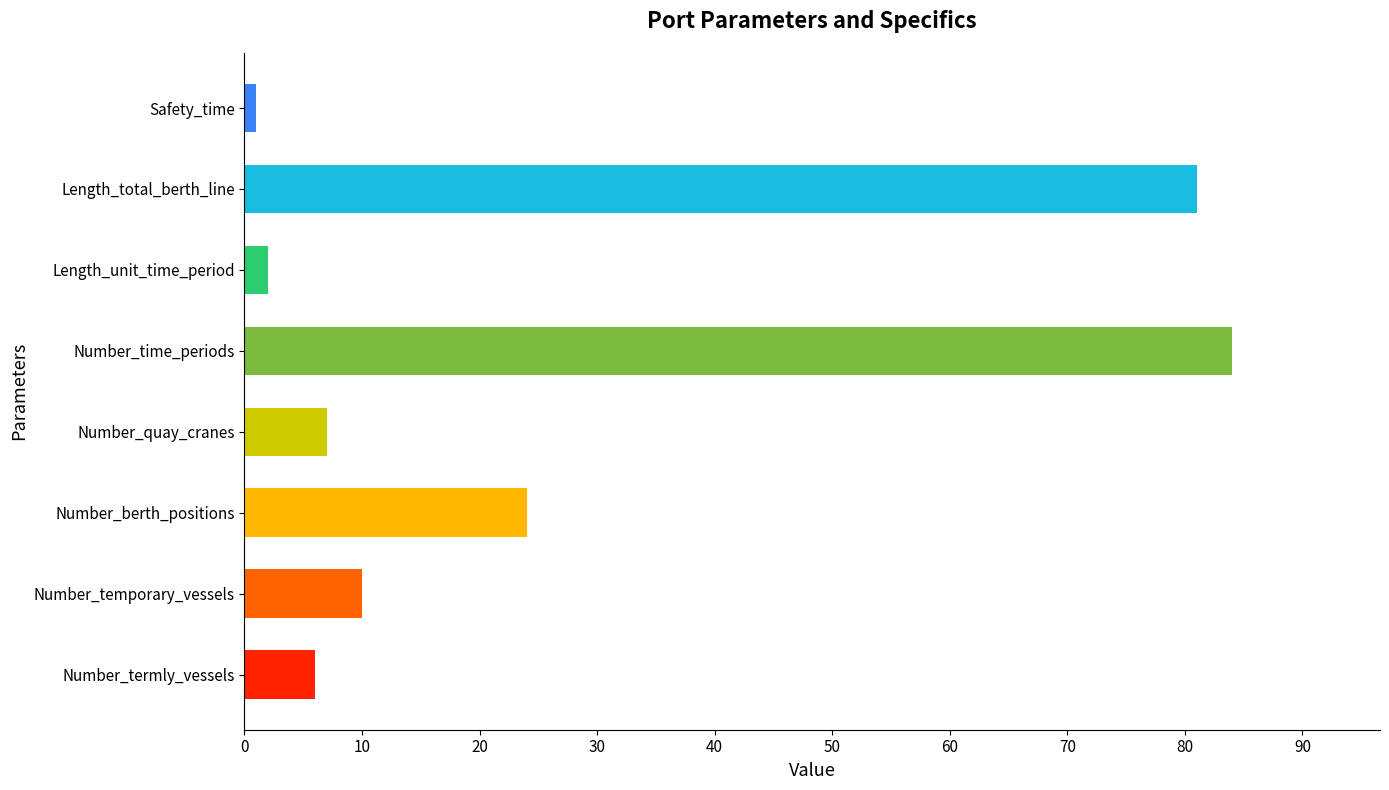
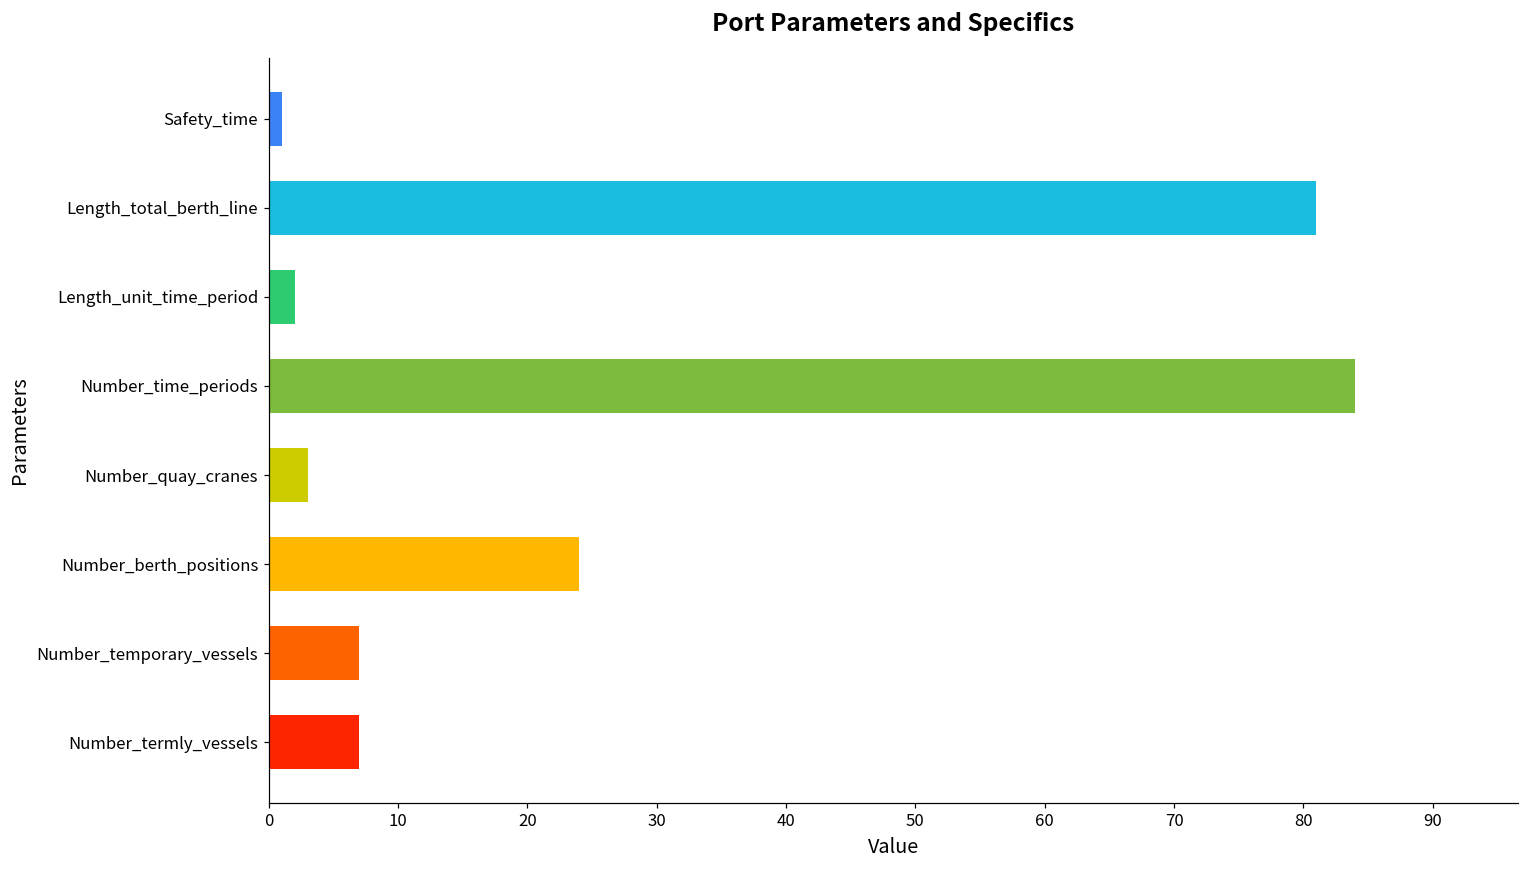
Number_quay_cranes: 7 -> 3
Number_temporary_vessels: 10 -> 7
Number_termly_vessels: 6 -> 7
